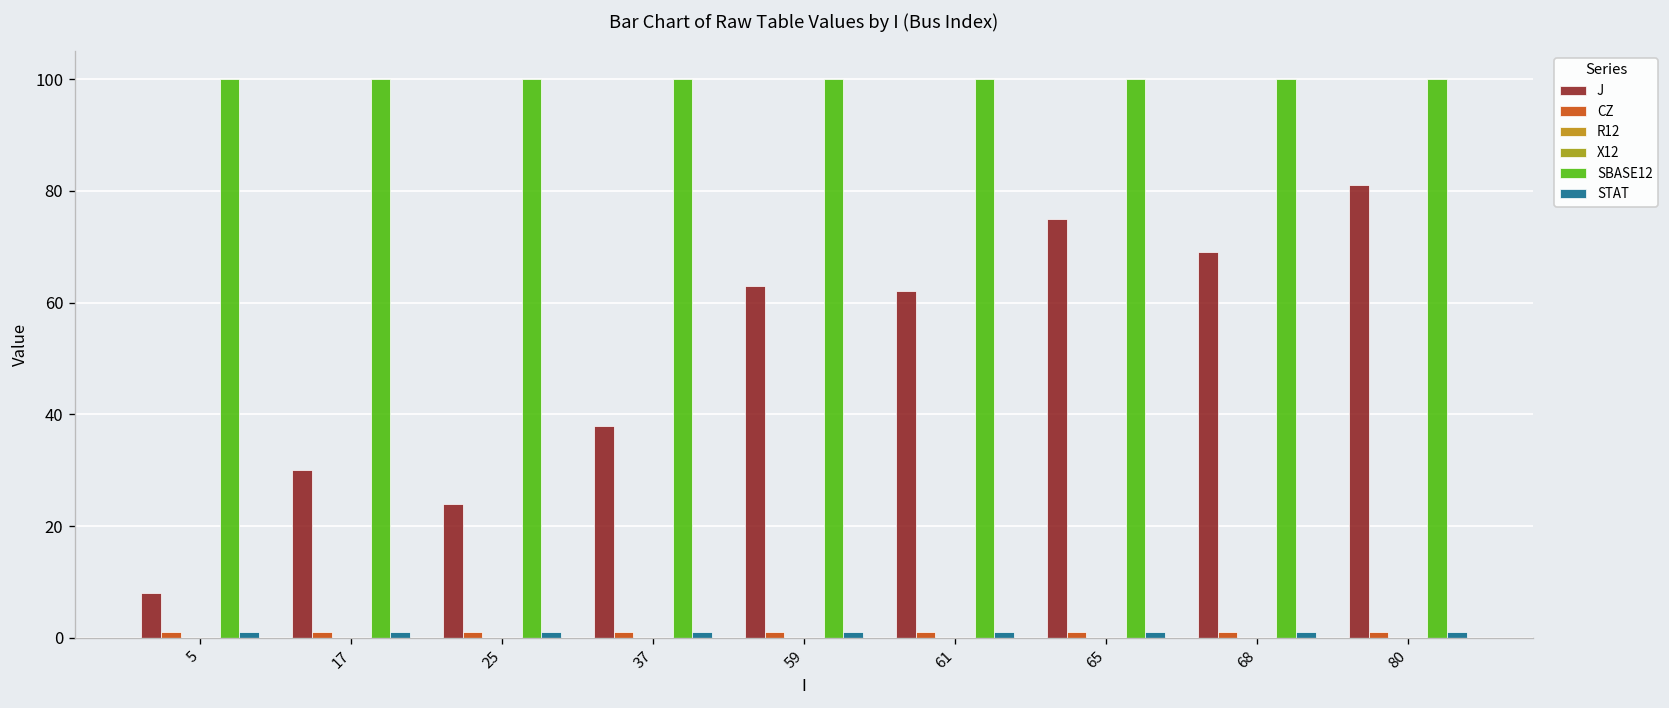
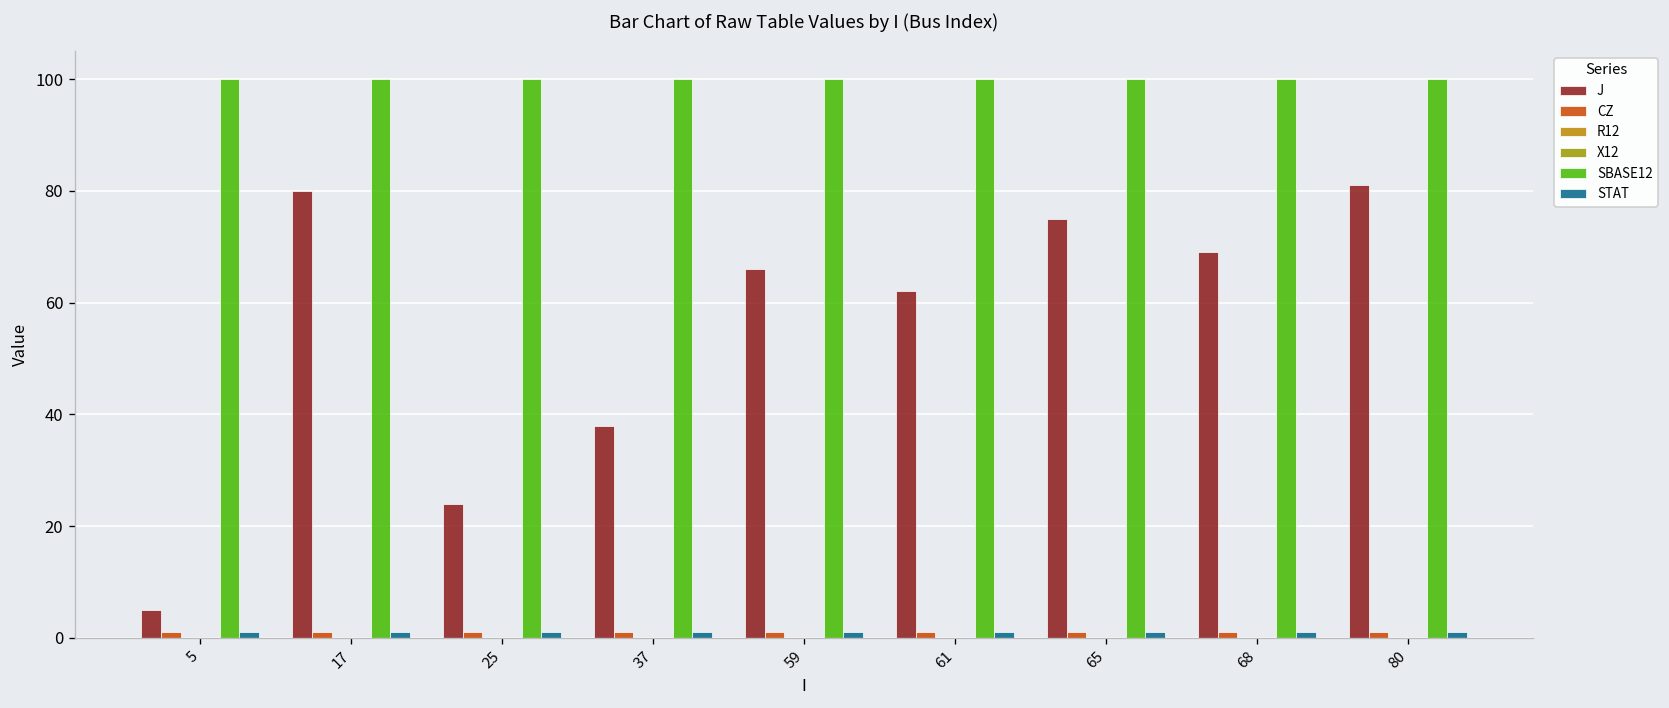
J, 5: 8 -> 5
J, 17: 30 -> 80
J, 59: 63 -> 66
